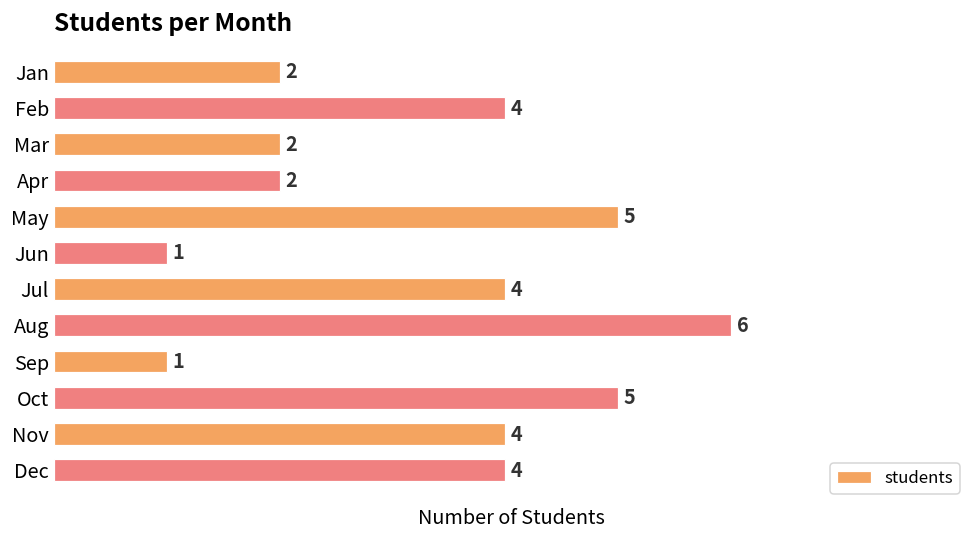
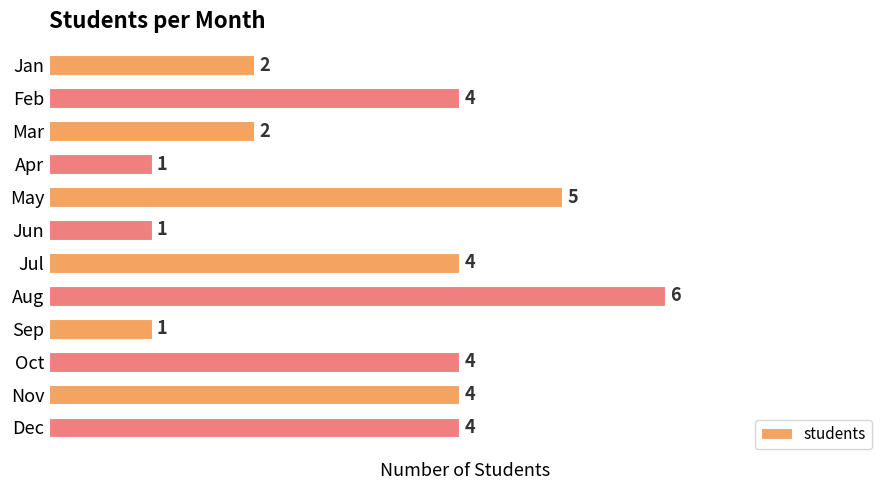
Apr: 2 -> 1
Oct: 5 -> 4
